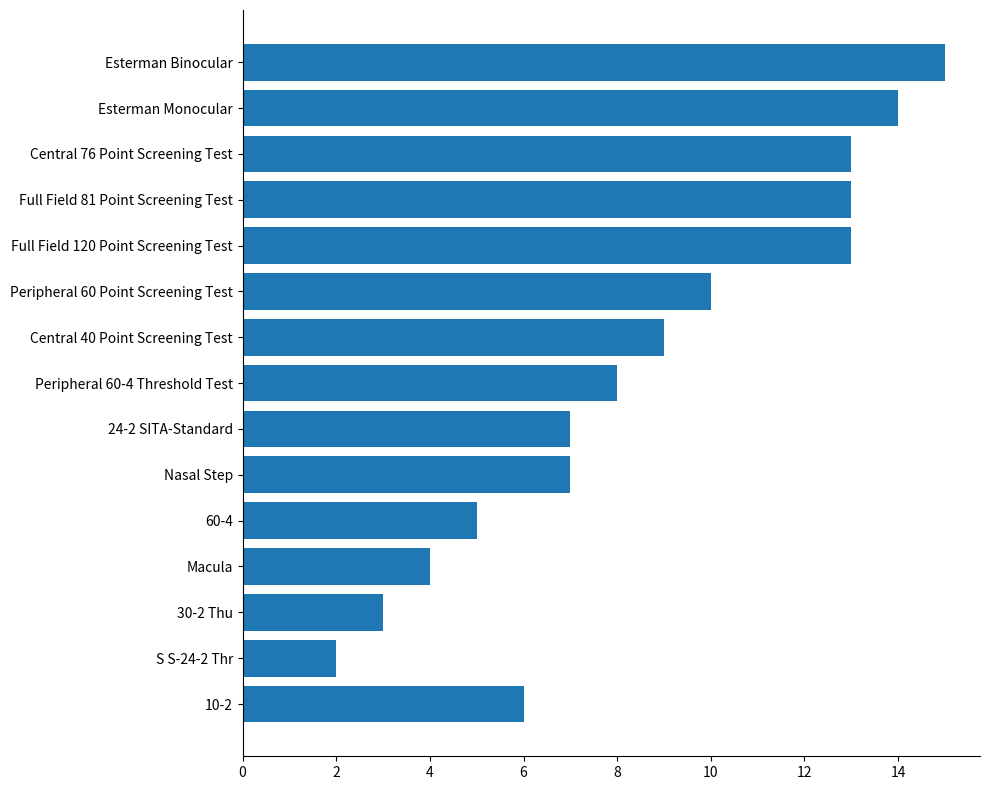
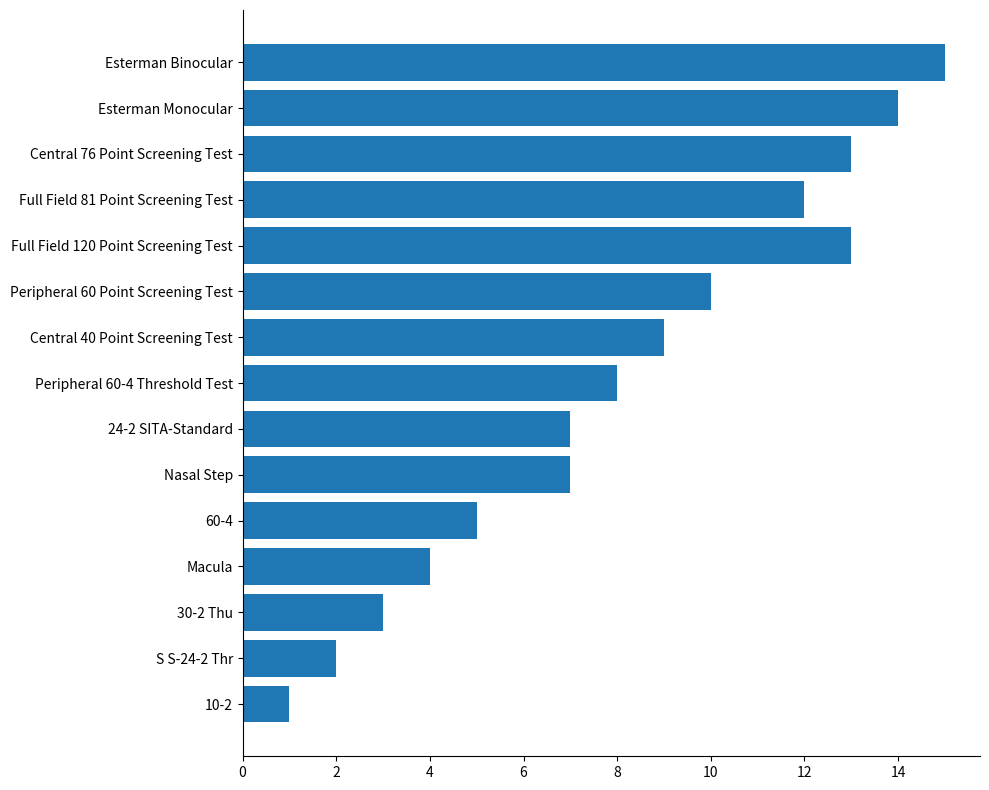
Full Field 81 Point Screening Test: 13 -> 12
10-2: 6 -> 1
